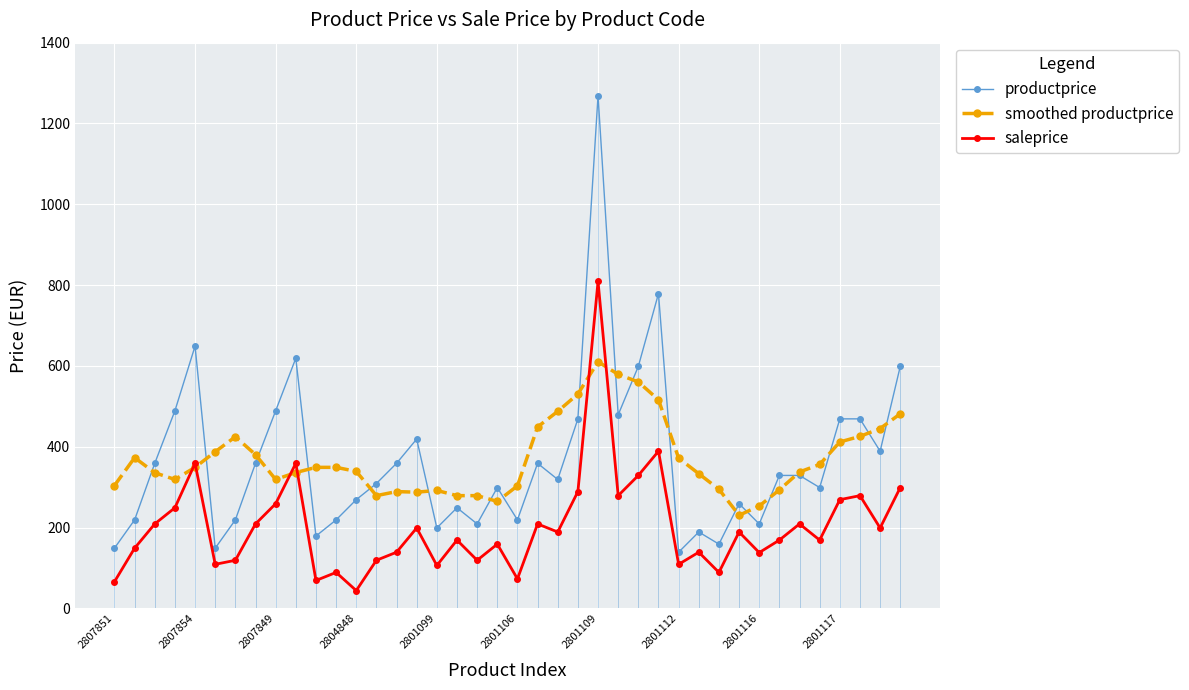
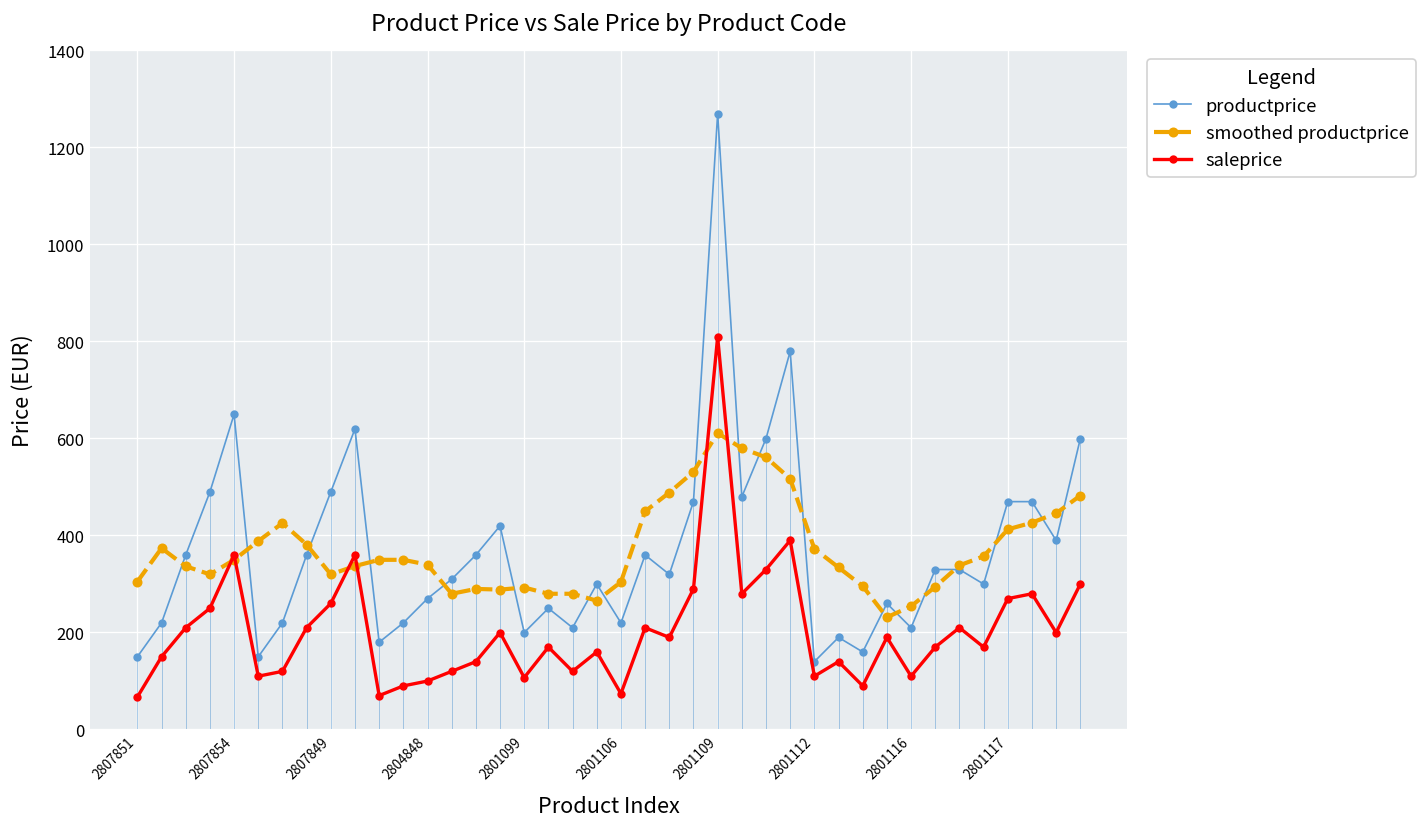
saleprice, 2804848: 40 -> 100
saleprice, 2801116: 140 -> 110
